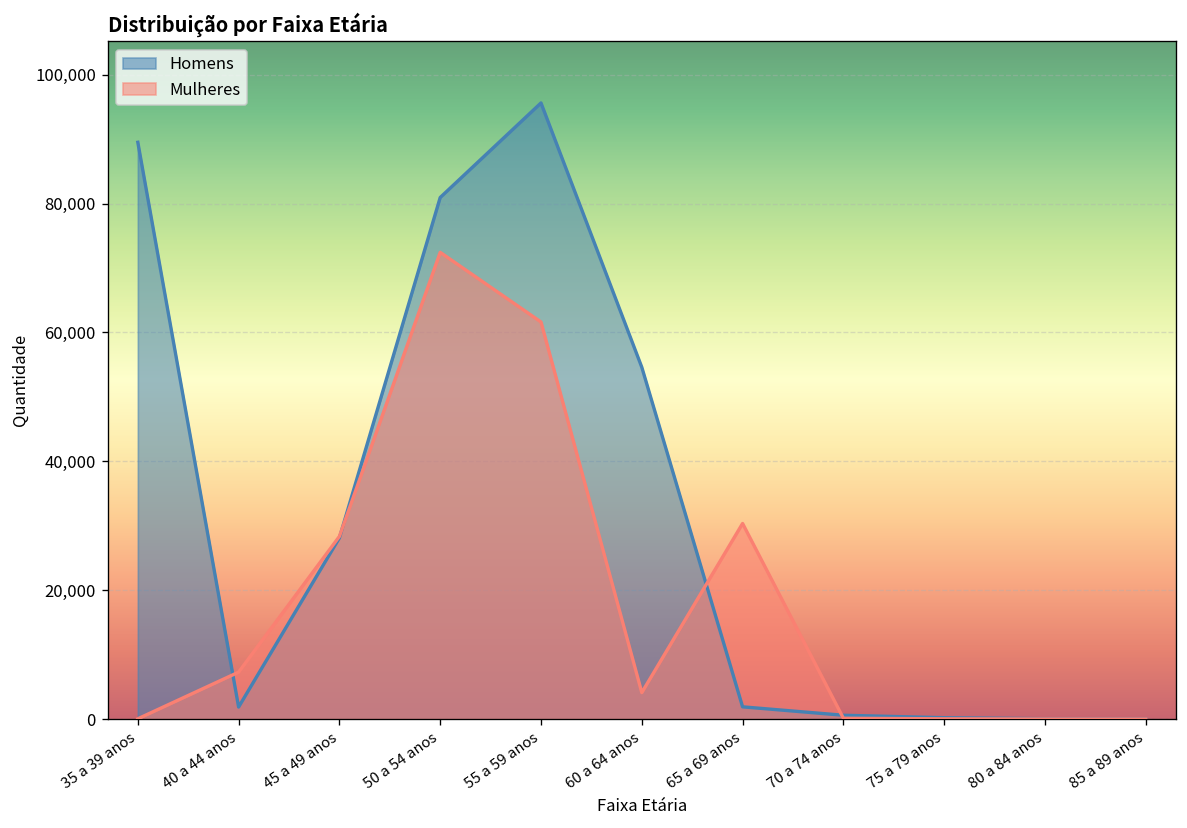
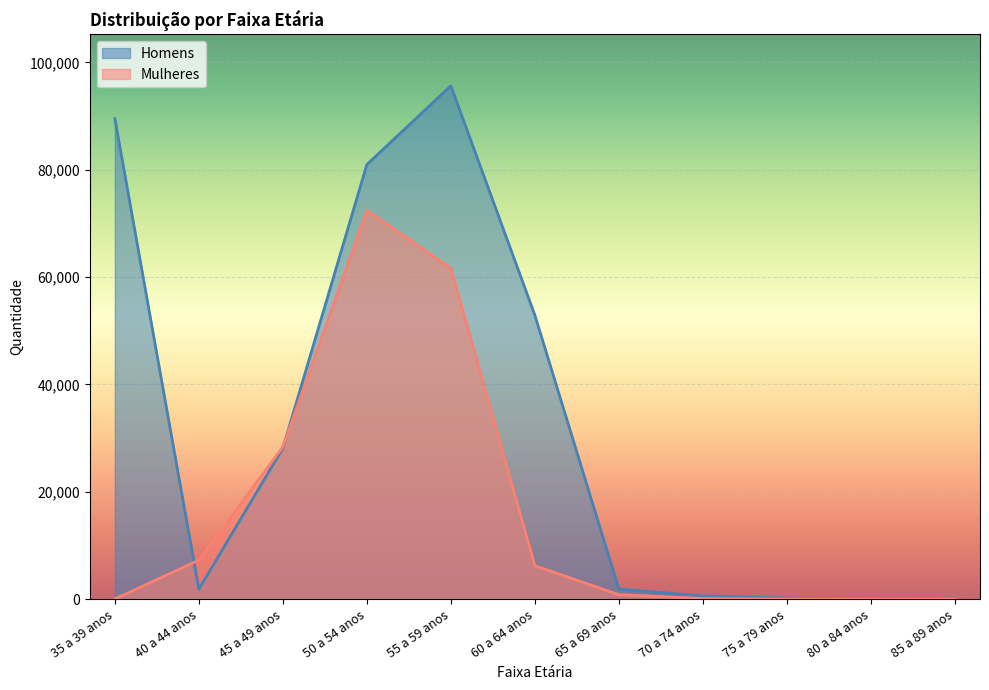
Homens, 60 a 64 anos: 55,000 -> 53,000
Mulheres, 60 a 64 anos: 4,000 -> 6,000
Mulheres, 65 a 69 anos: 30,000 -> 1,000
